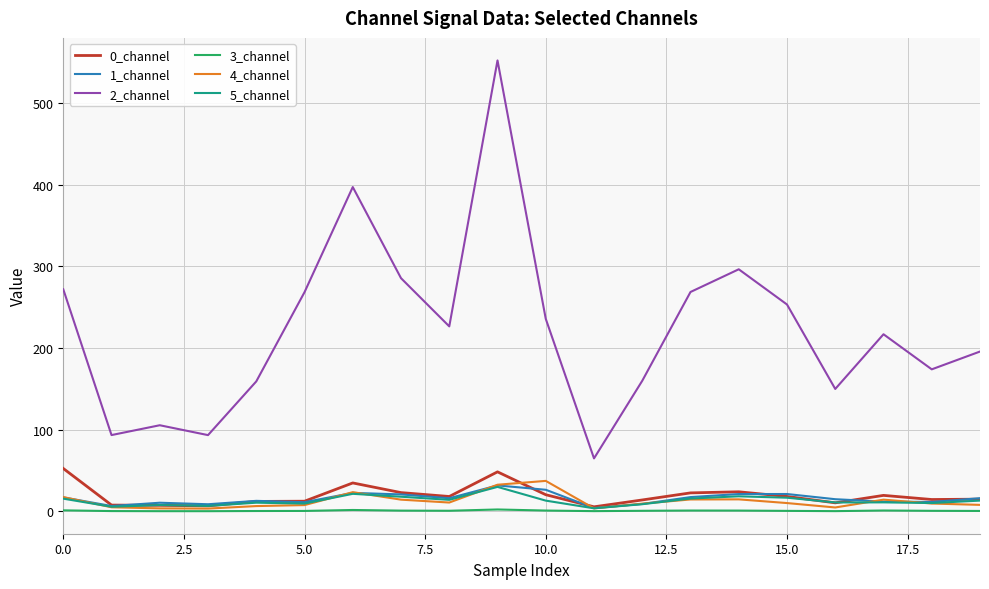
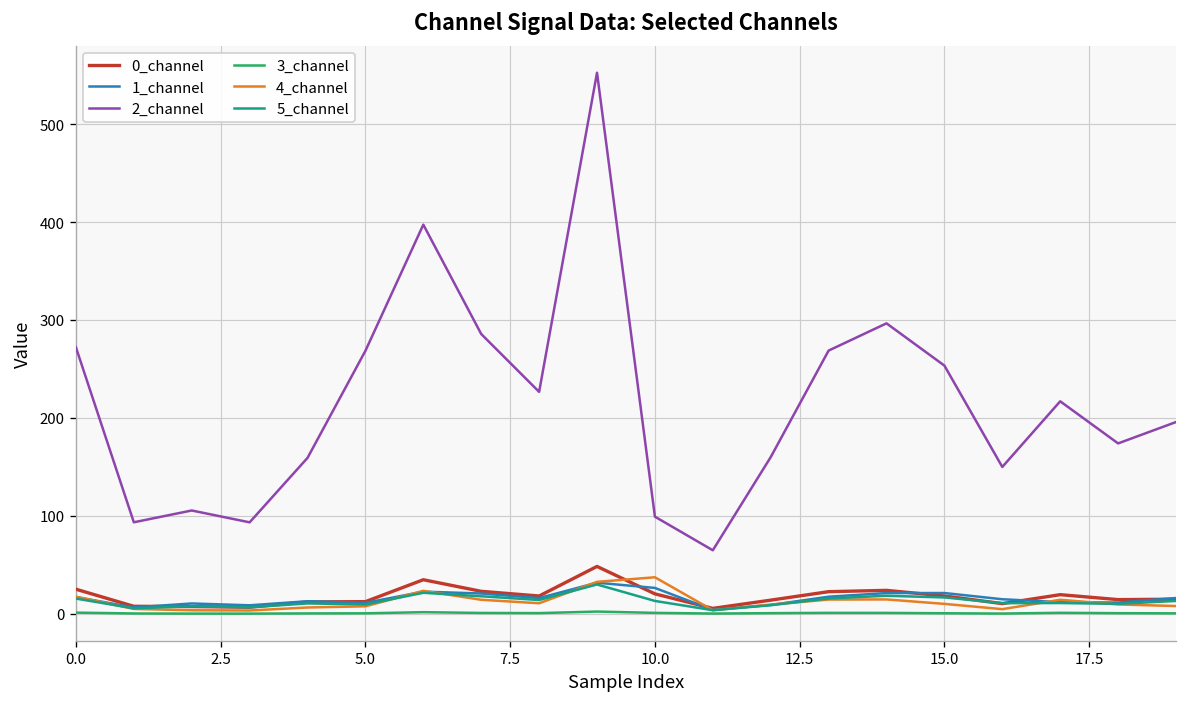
0_channel, 0.0: 50 -> 30
2_channel, 10.0: 240 -> 100
